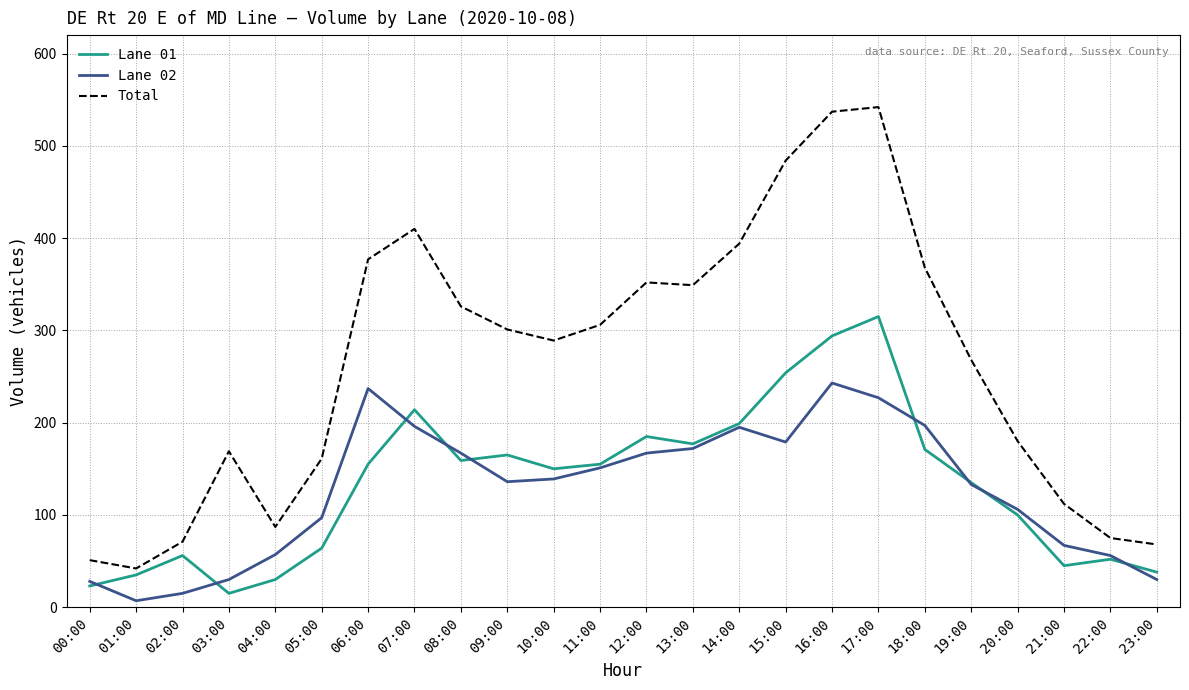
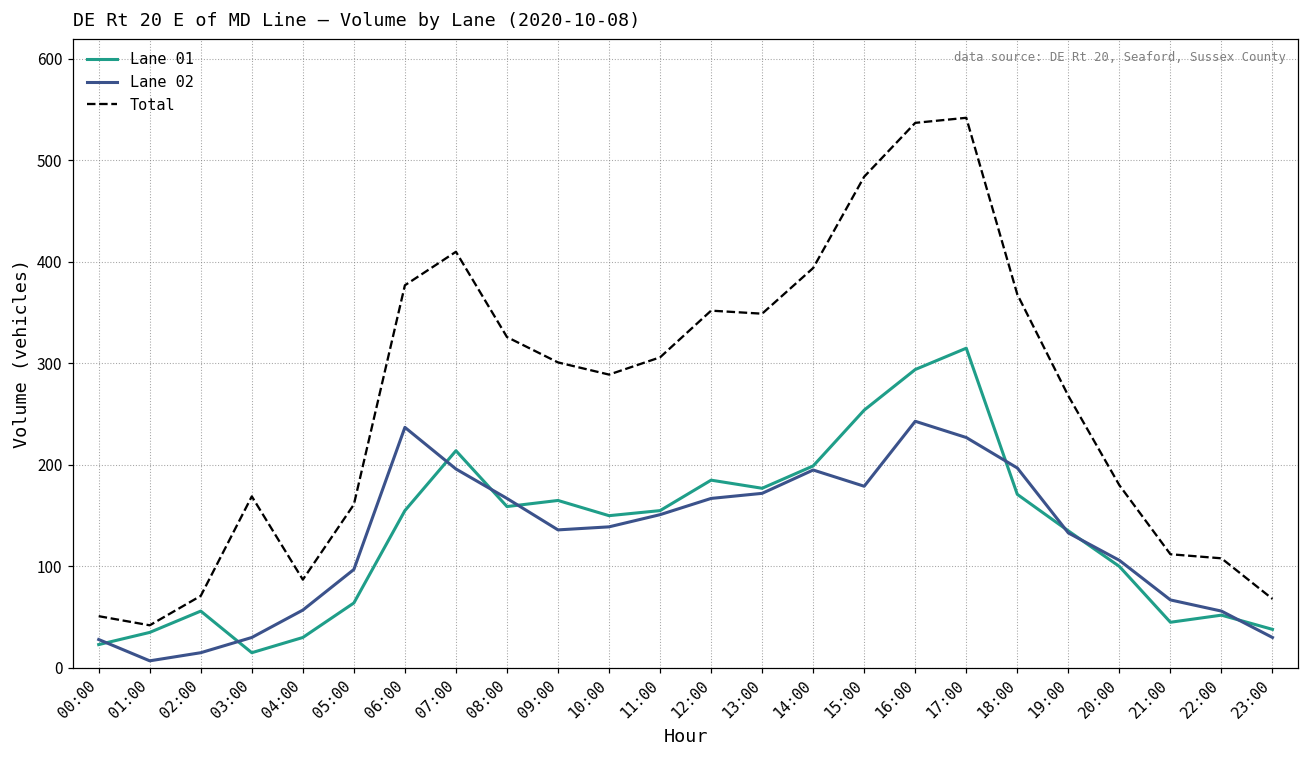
Total, 22:00: 80 -> 110
